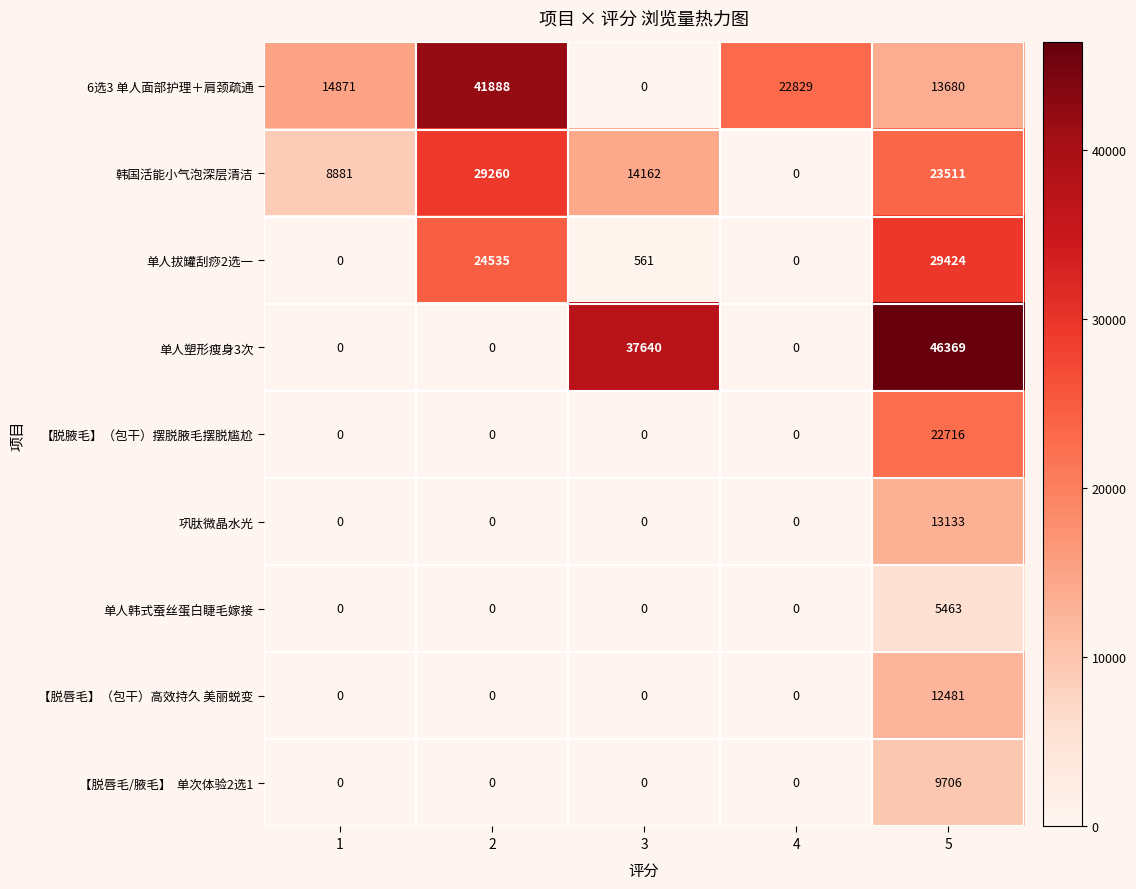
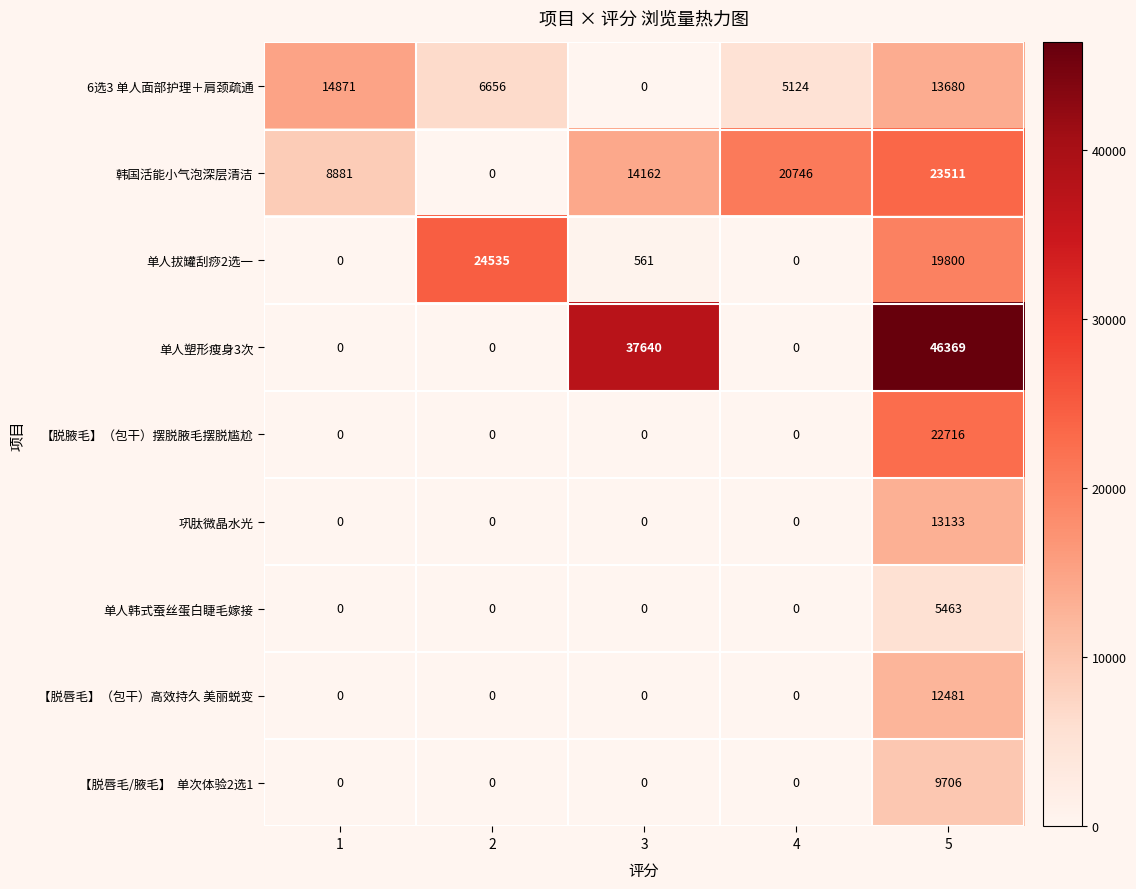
6选3 单人面部护理＋肩颈疏通, 2: 41888 -> 6656
6选3 单人面部护理＋肩颈疏通, 4: 22829 -> 5124
韩国活能小气泡深层清洁, 2: 29260 -> 0
韩国活能小气泡深层清洁, 4: 0 -> 20746
单人拔罐刮痧2选一, 5: 29424 -> 19800
